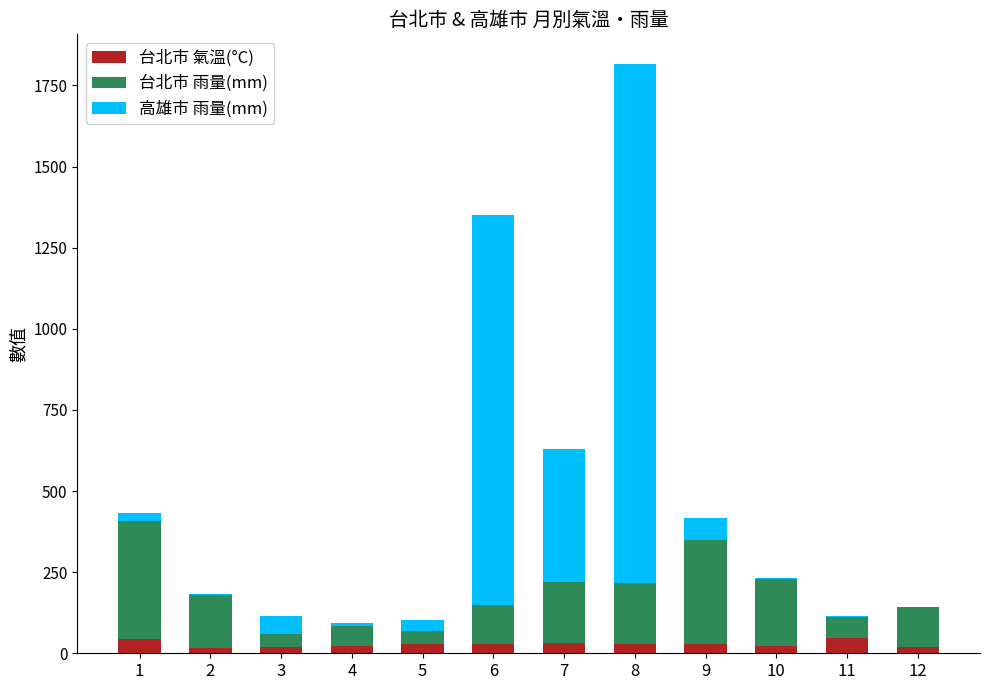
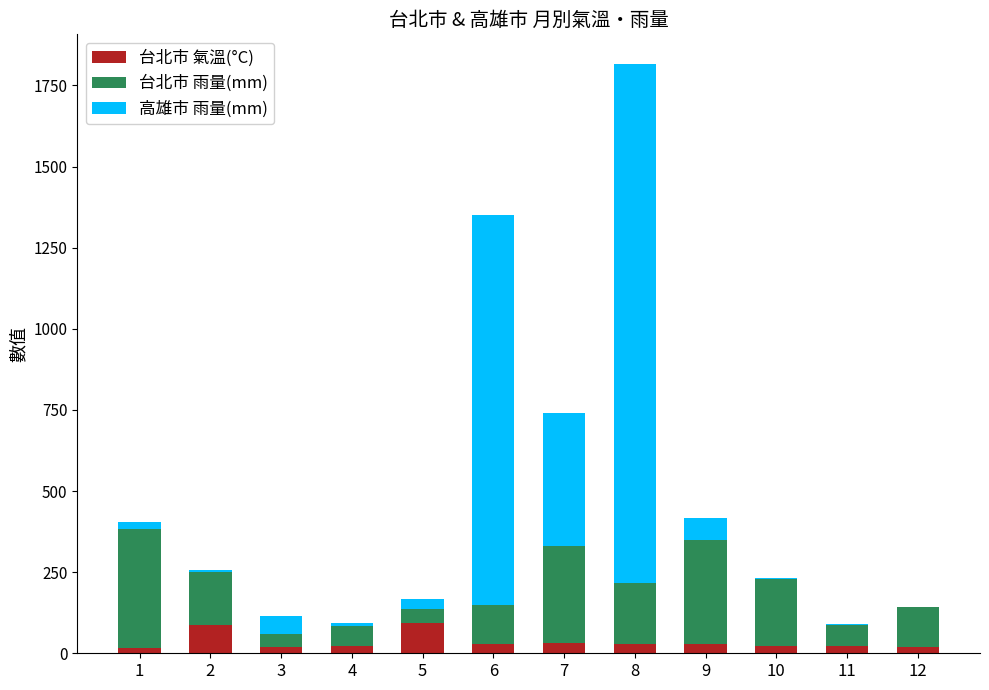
台北市 氣溫(°C), 1: 40 -> 20
台北市 氣溫(°C), 2: 20 -> 90
台北市 氣溫(°C), 5: 30 -> 90
台北市 雨量(mm), 7: 190 -> 300
台北市 氣溫(°C), 11: 50 -> 20
